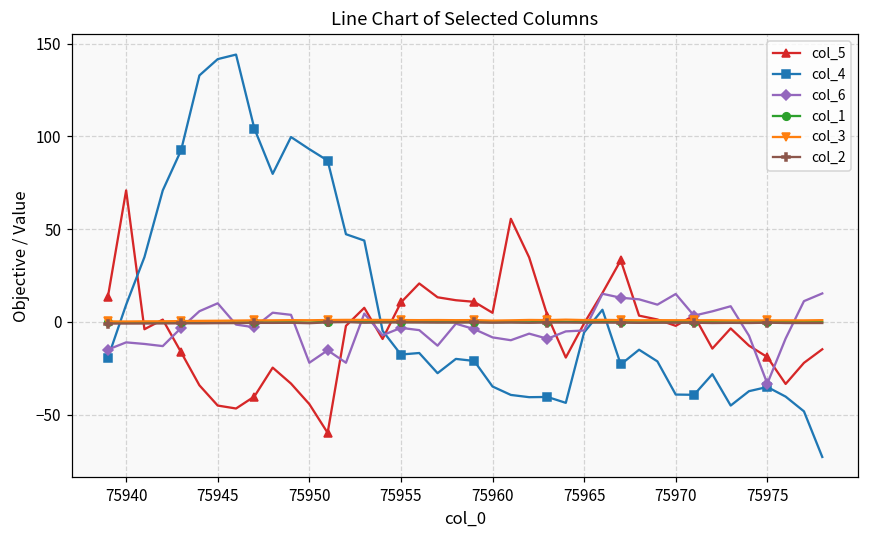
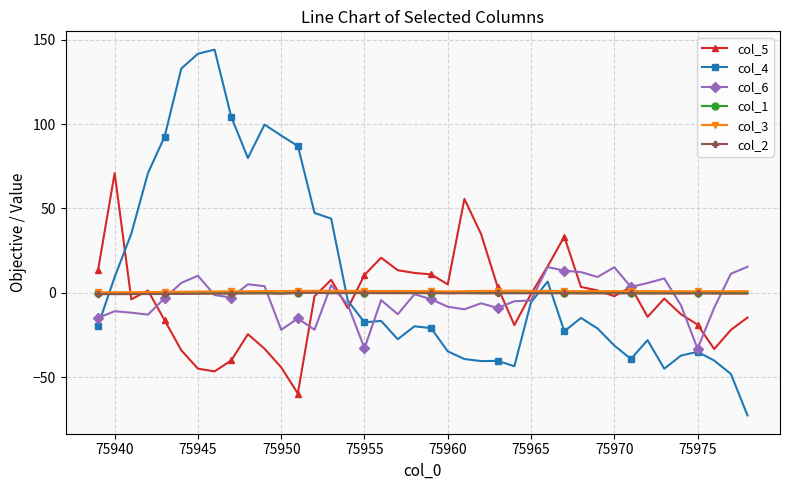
col_6, 75955: -3 -> -33
col_4, 75970: -39 -> -31
